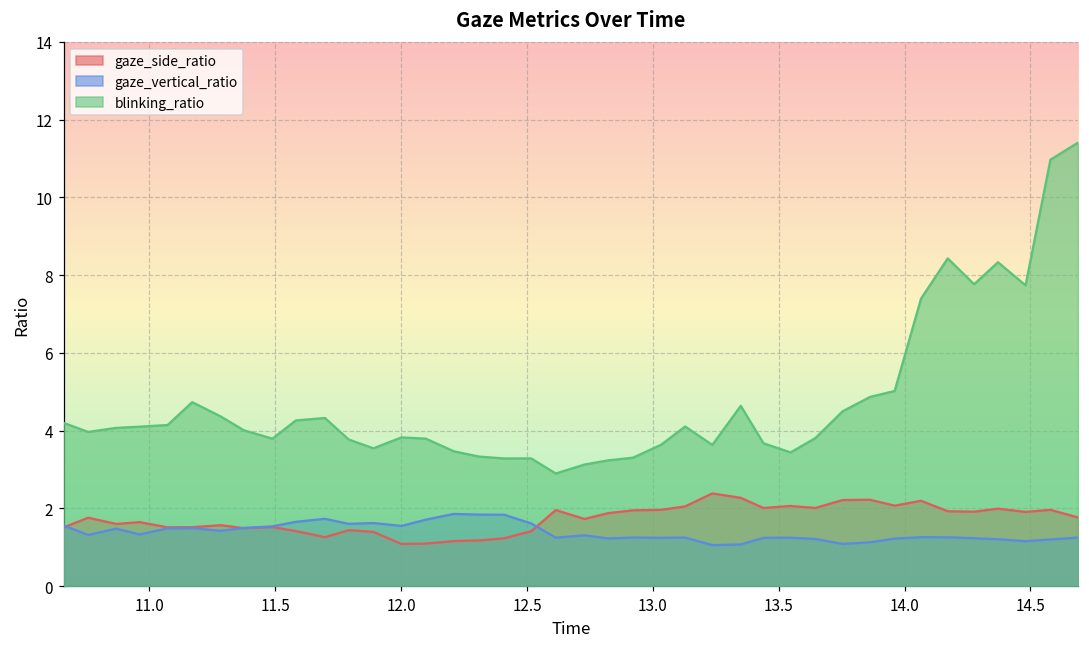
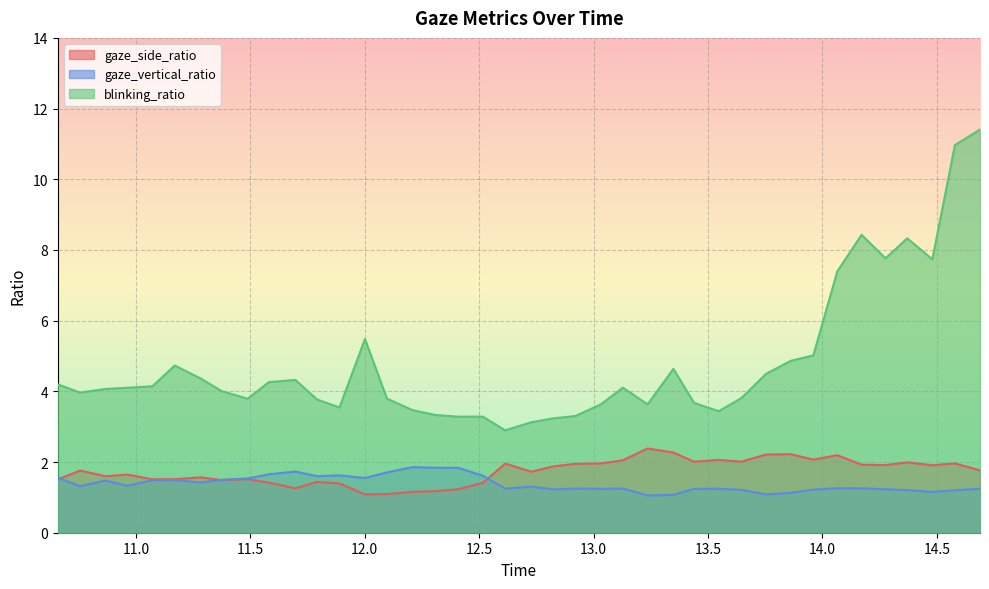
blinking_ratio, 12.0: 3.8 -> 5.5
